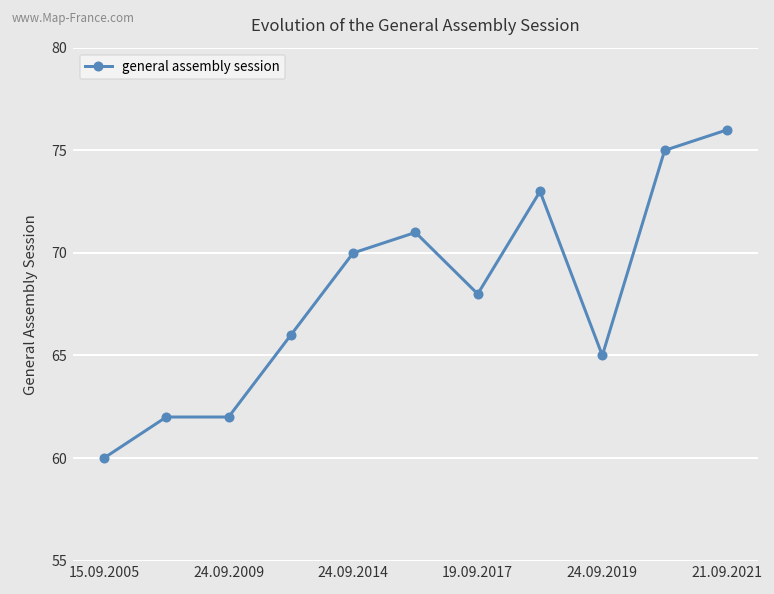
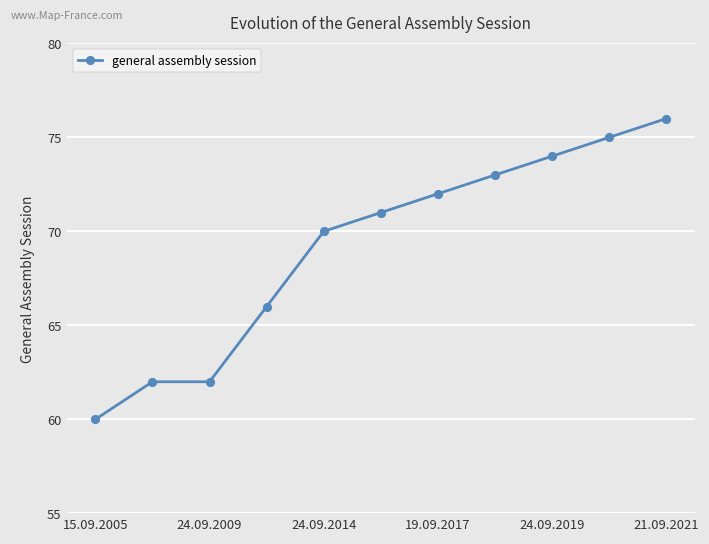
19.09.2017: 68 -> 72
24.09.2019: 65 -> 74
